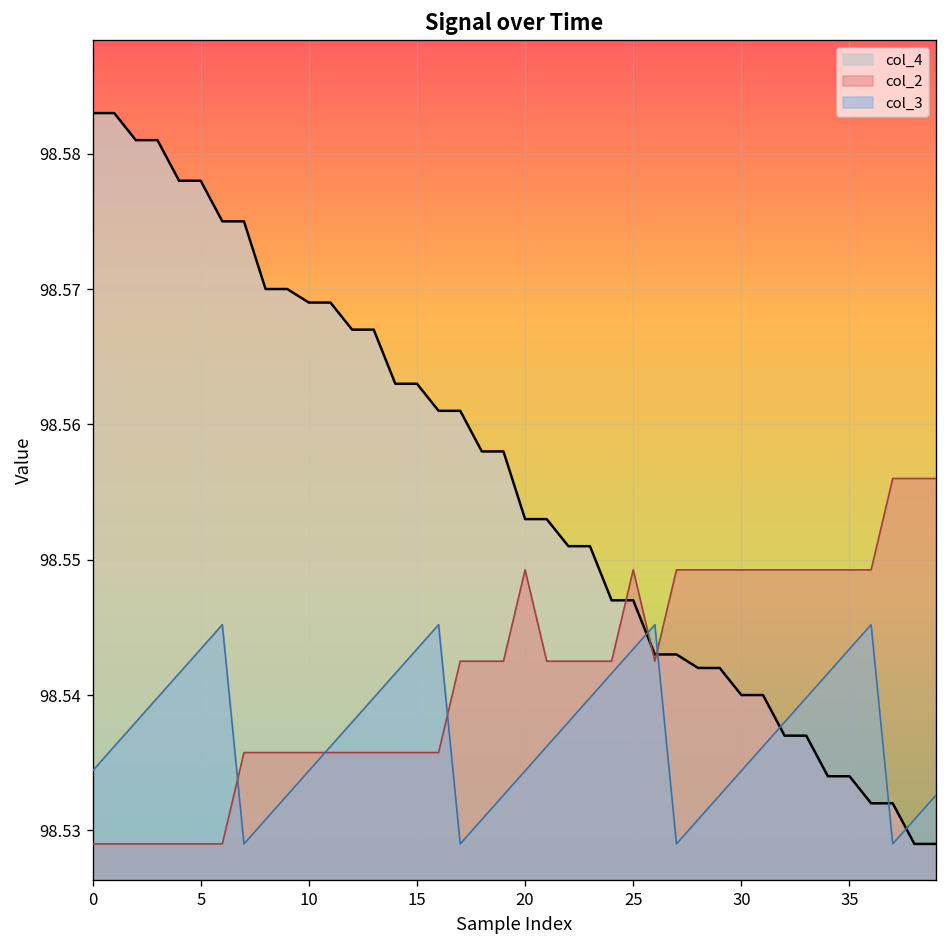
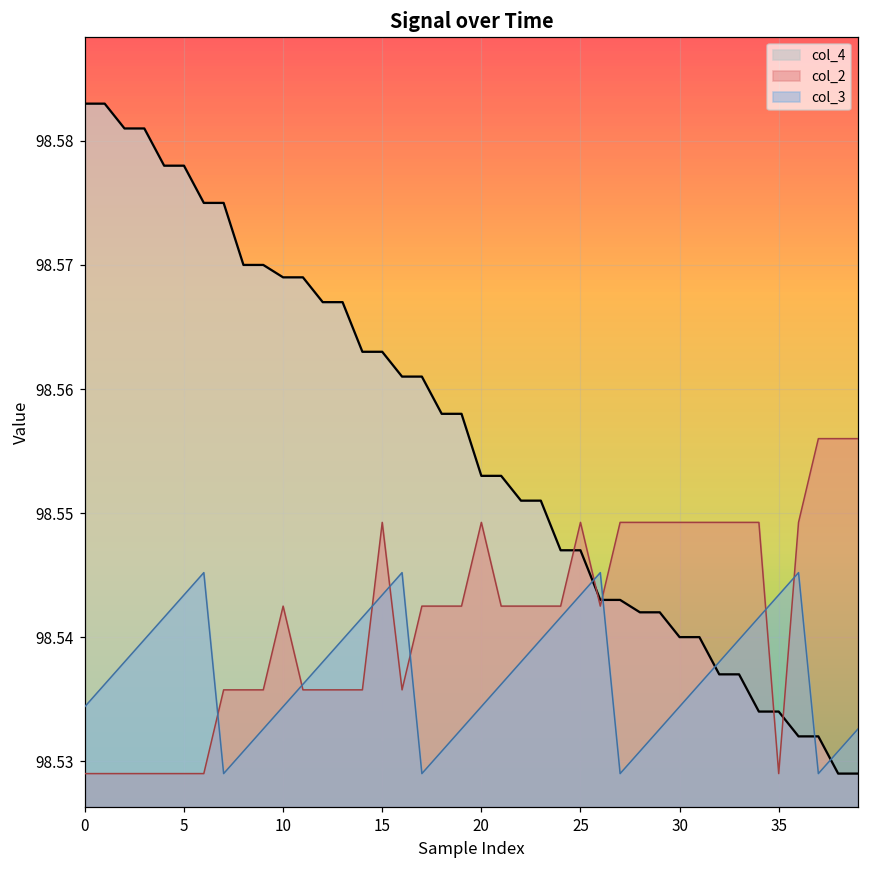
col_2, 10: 98.5357 -> 98.5425
col_2, 15: 98.5357 -> 98.5492
col_2, 35: 98.5492 -> 98.5290
